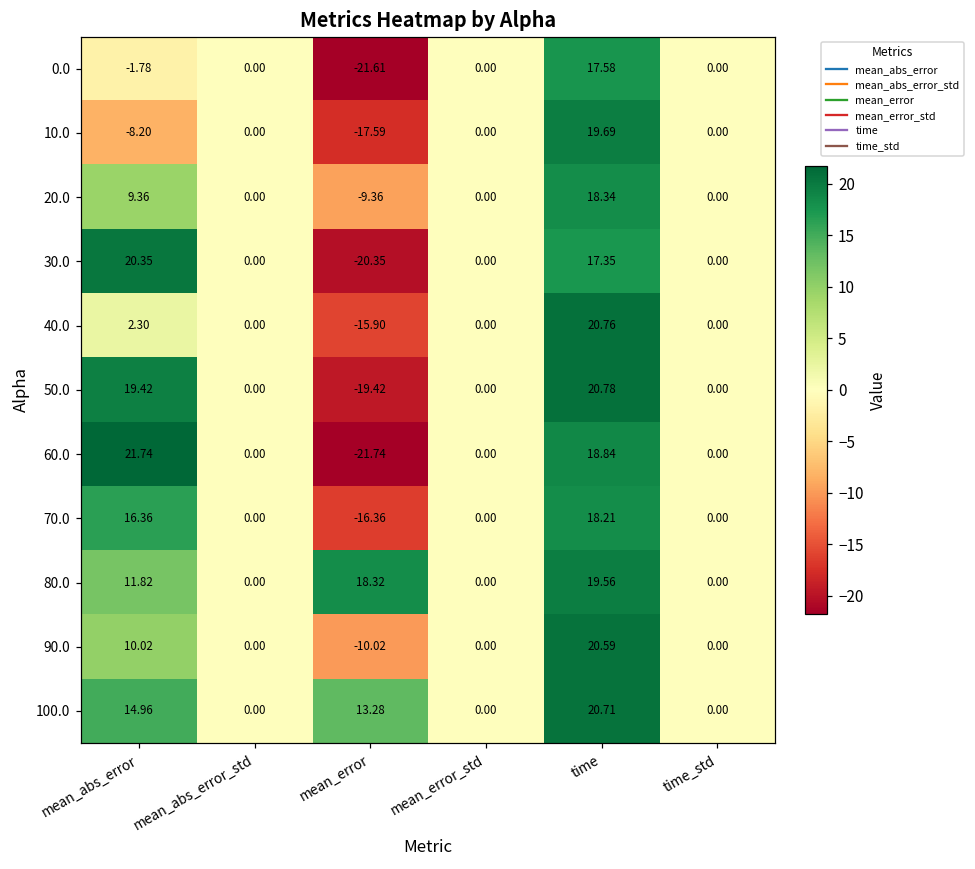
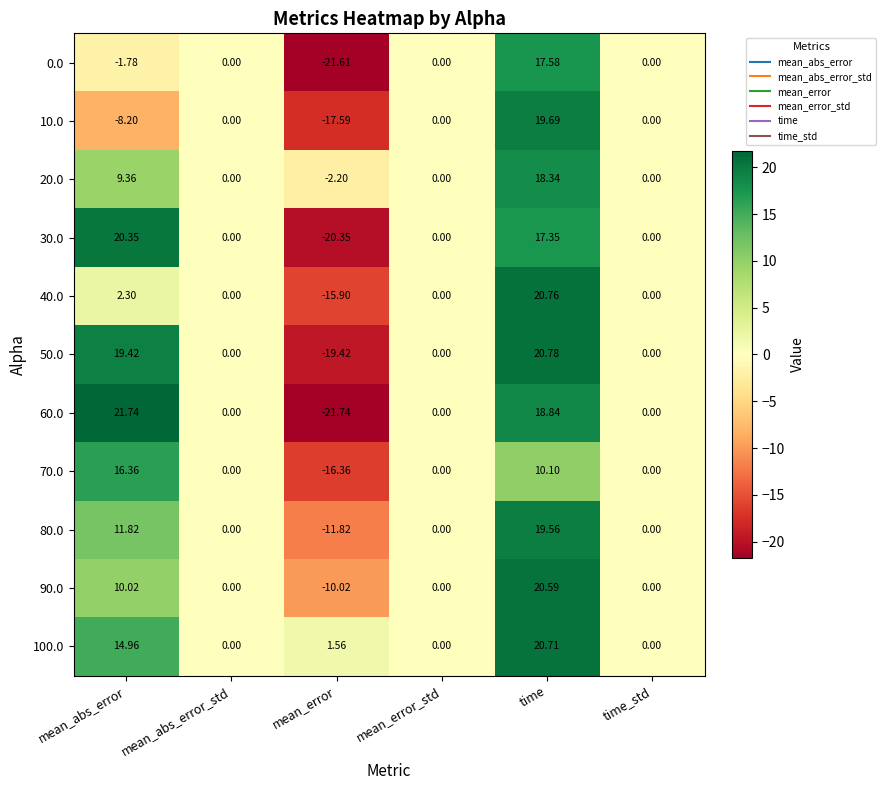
20.0, mean_error: -9.36 -> -2.20
70.0, time: 18.21 -> 10.10
80.0, mean_error: 18.32 -> -11.82
100.0, mean_error: 13.28 -> 1.56
